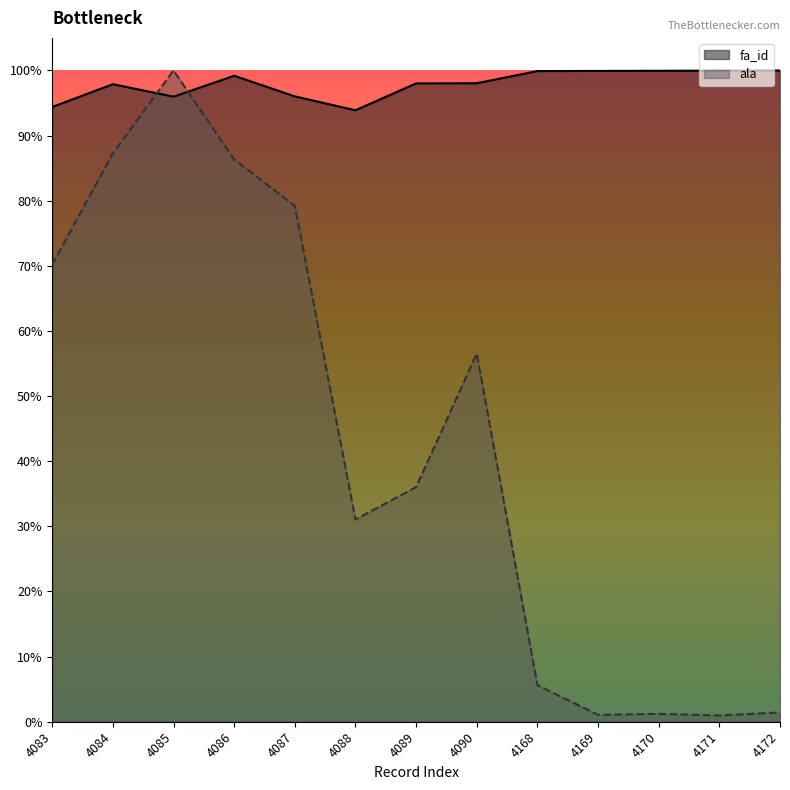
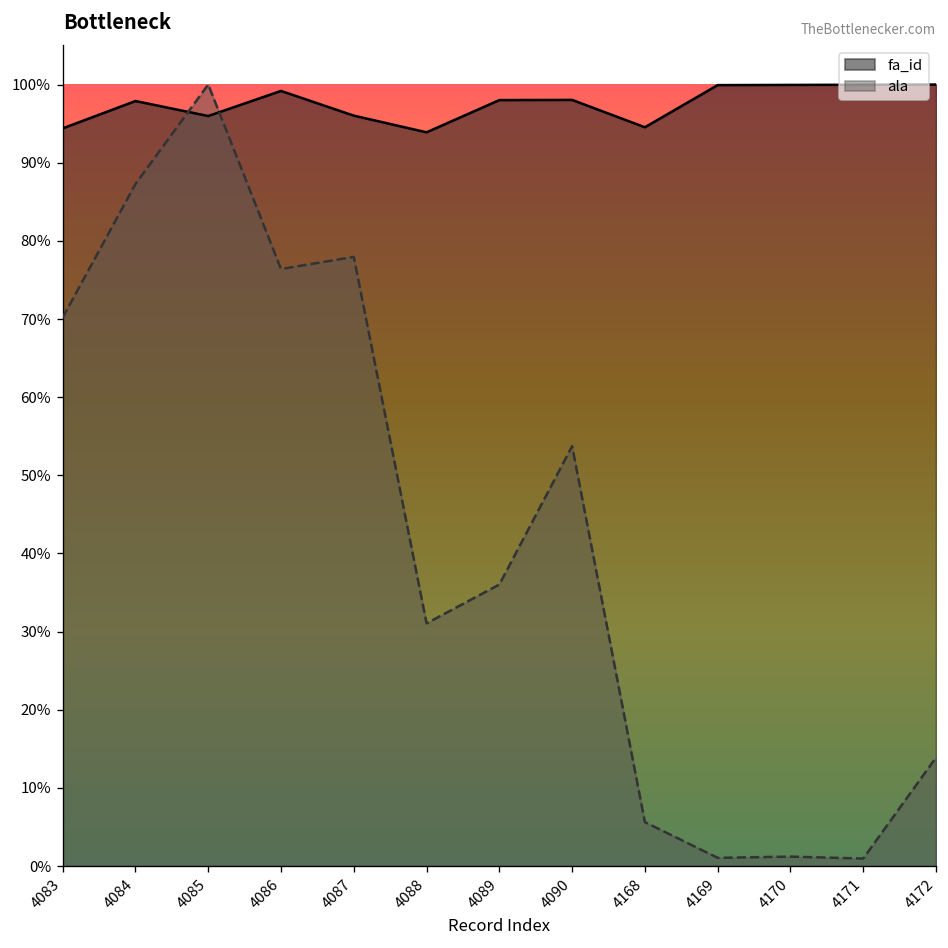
ala, 4086: 86% -> 76%
ala, 4087: 79% -> 78%
ala, 4090: 57% -> 54%
fa_id, 4168: 100% -> 95%
ala, 4172: 1% -> 14%
